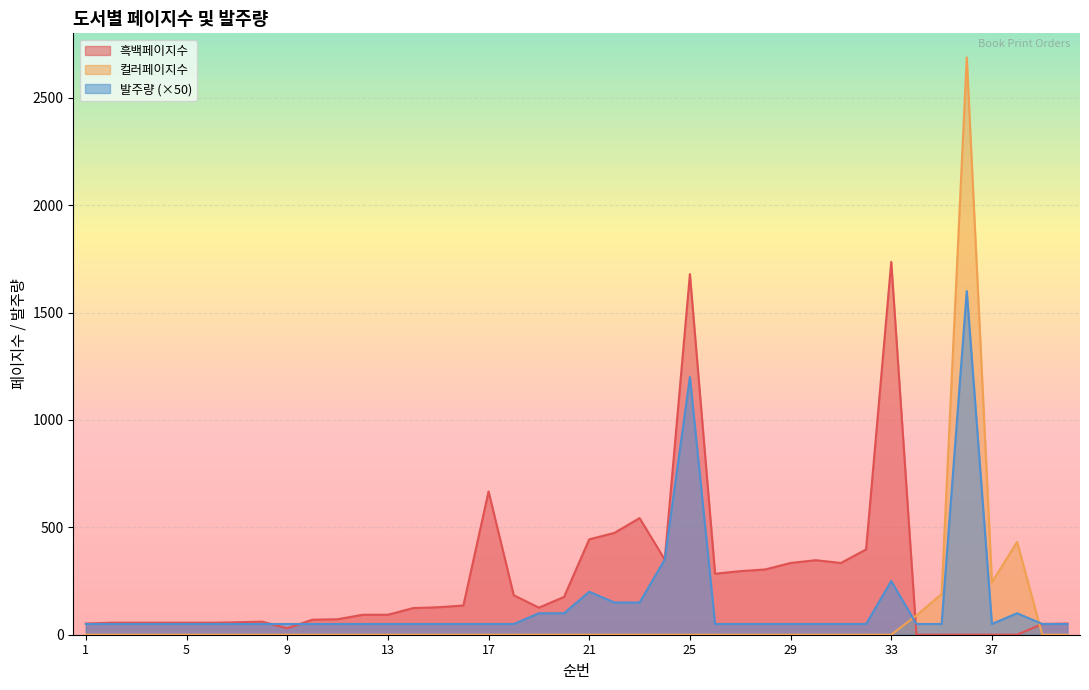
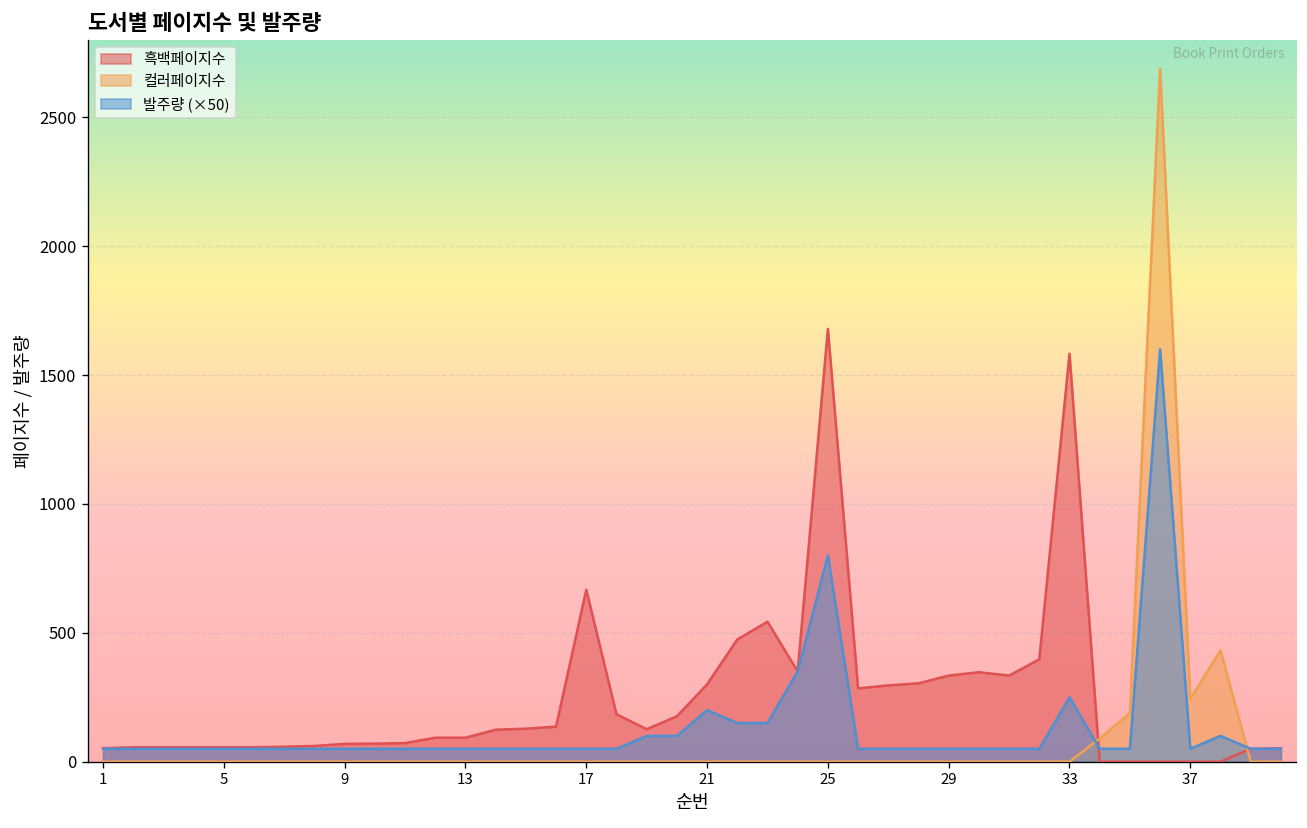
흑백페이지수, 9: 30 -> 70
흑백페이지수, 21: 440 -> 300
발주량 (×50), 25: 1200 -> 800
흑백페이지수, 33: 1740 -> 1580
